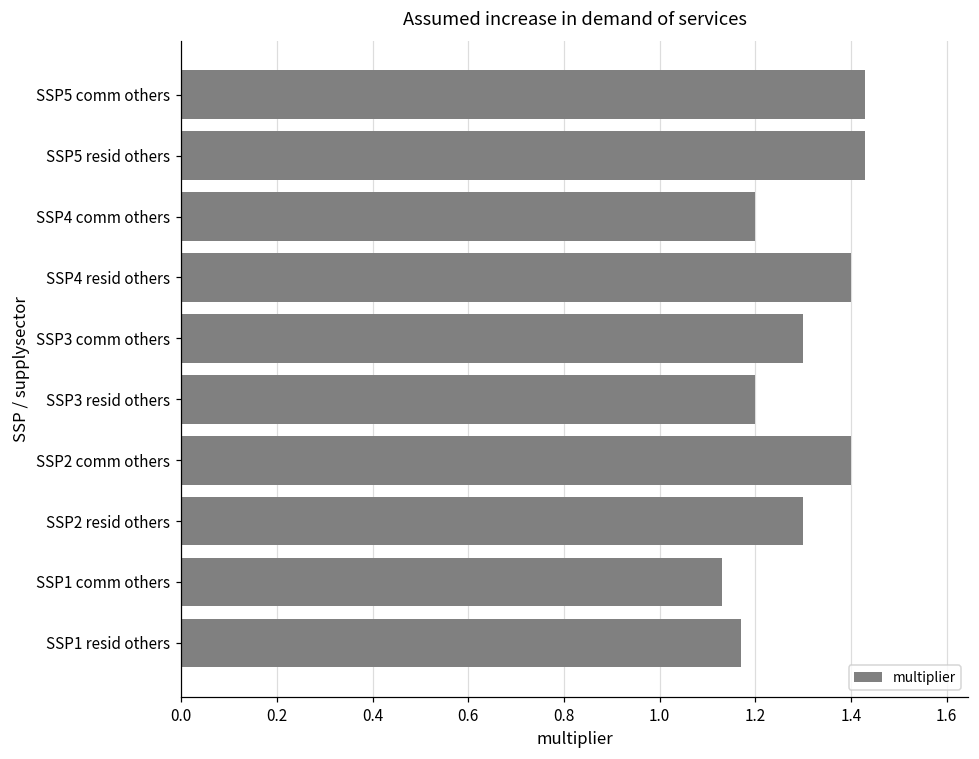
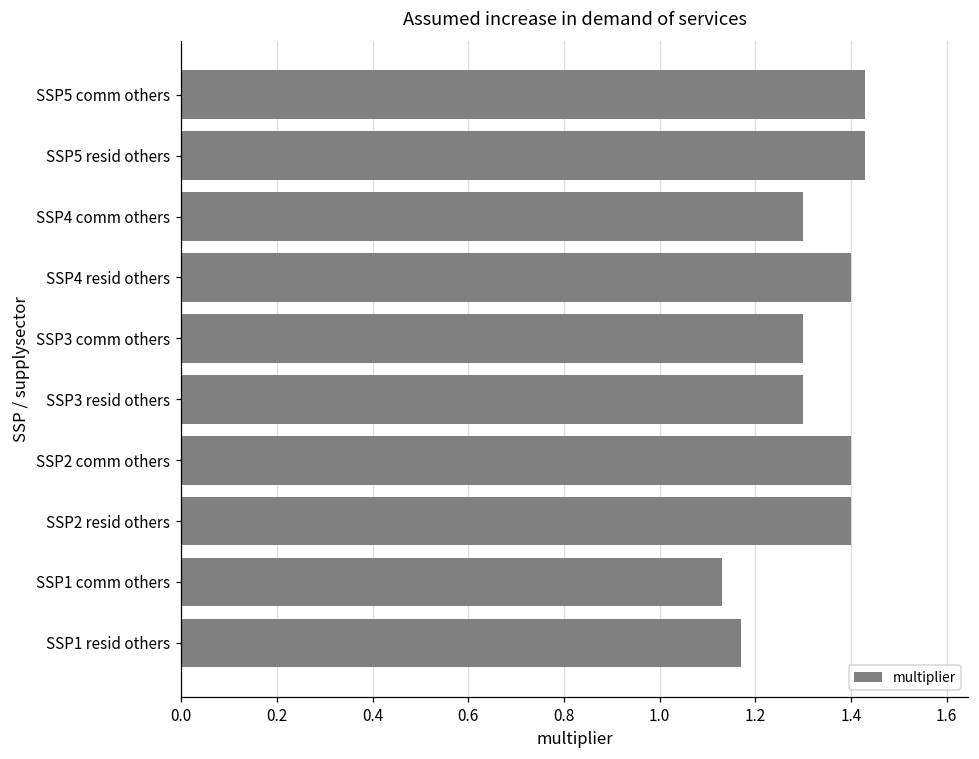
SSP4 comm others: 1.2 -> 1.3
SSP3 resid others: 1.2 -> 1.3
SSP2 resid others: 1.3 -> 1.4
